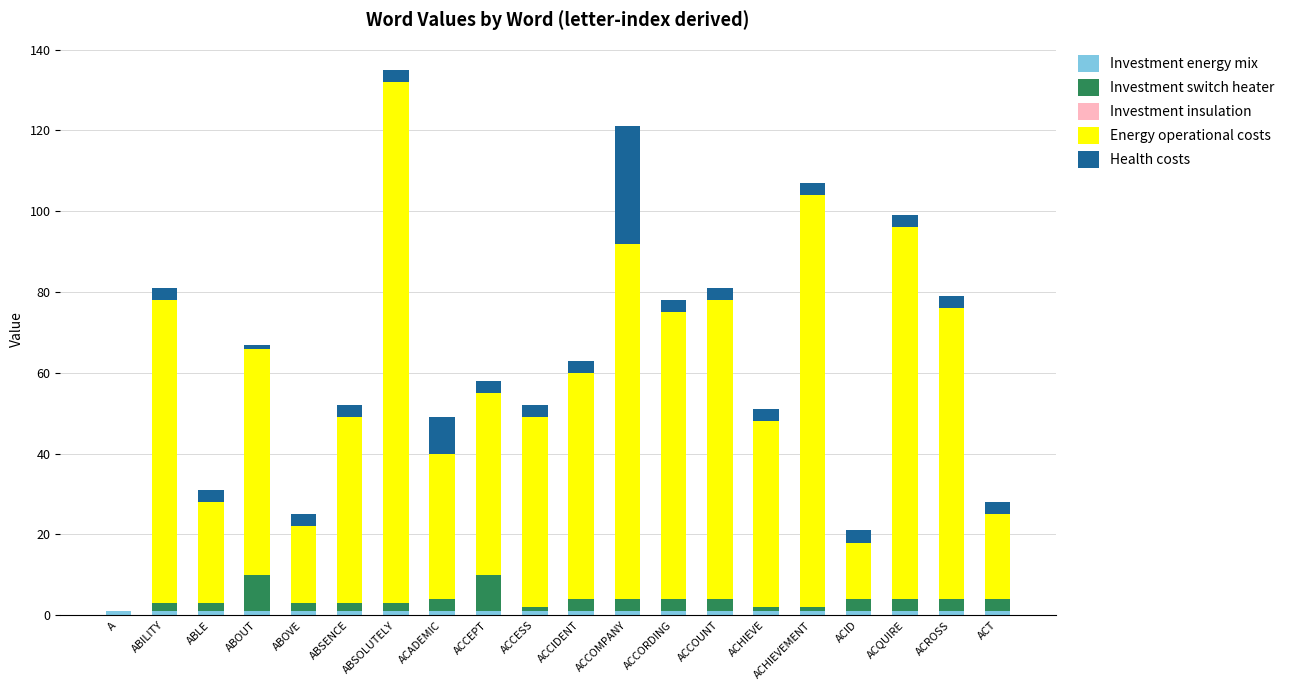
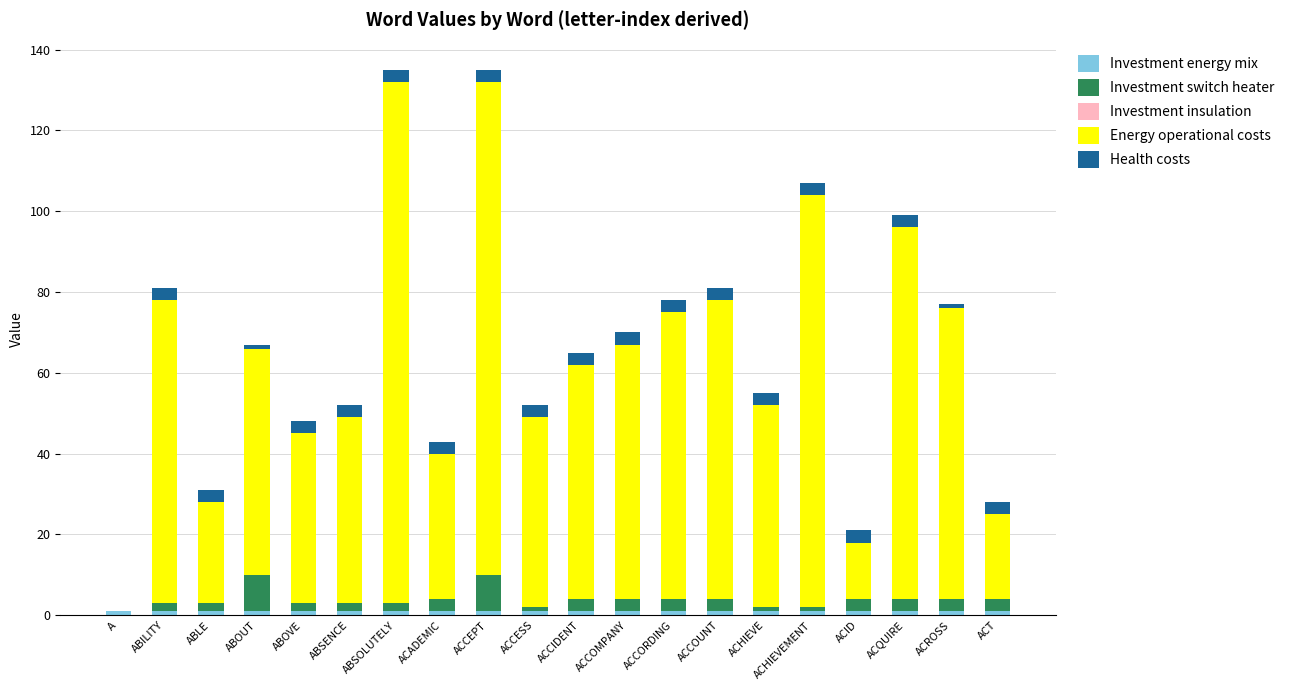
Energy operational costs, ABOVE: 19 -> 42
Health costs, ACADEMIC: 9 -> 3
Energy operational costs, ACCEPT: 45 -> 122
Energy operational costs, ACCIDENT: 56 -> 58
Energy operational costs, ACCOMPANY: 88 -> 63
Health costs, ACCOMPANY: 29 -> 3
Energy operational costs, ACHIEVE: 46 -> 50
Health costs, ACROSS: 3 -> 1
